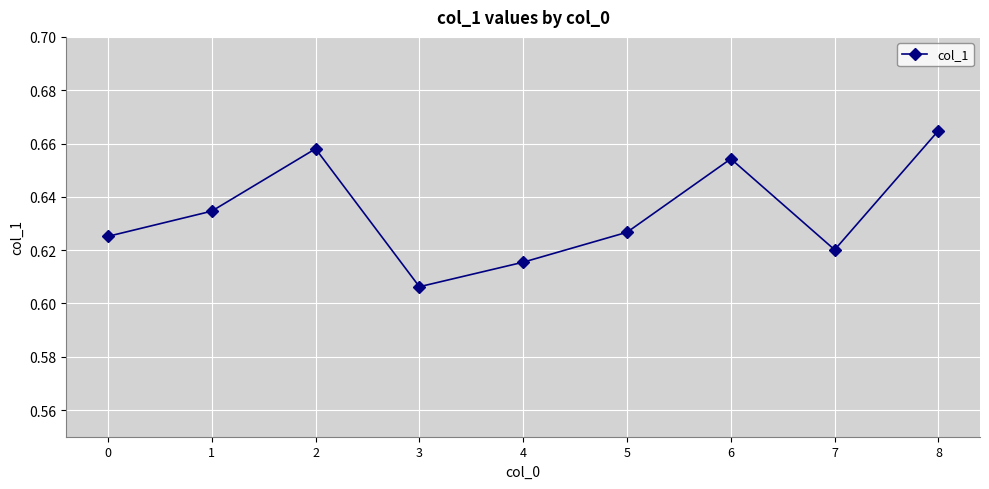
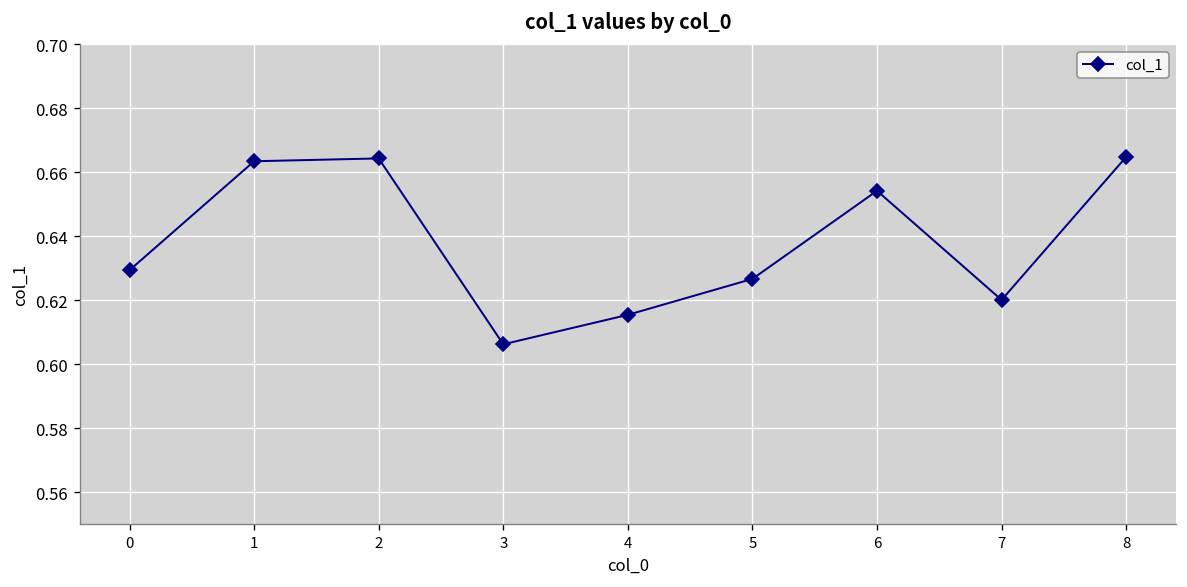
0: 0.625 -> 0.629
1: 0.635 -> 0.663
2: 0.658 -> 0.664
